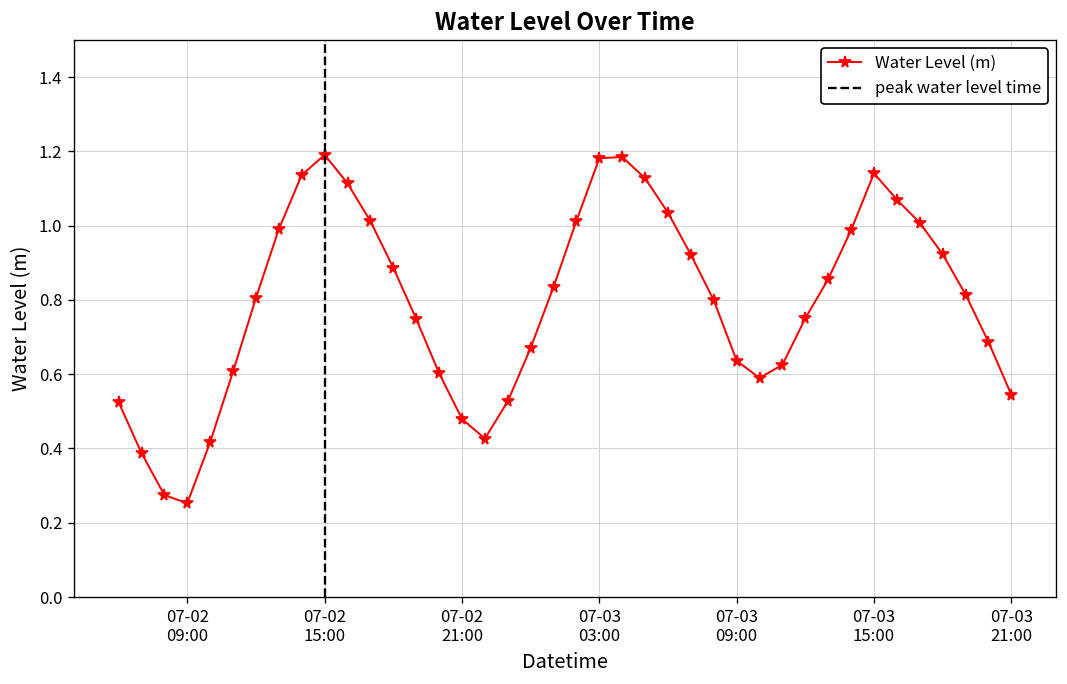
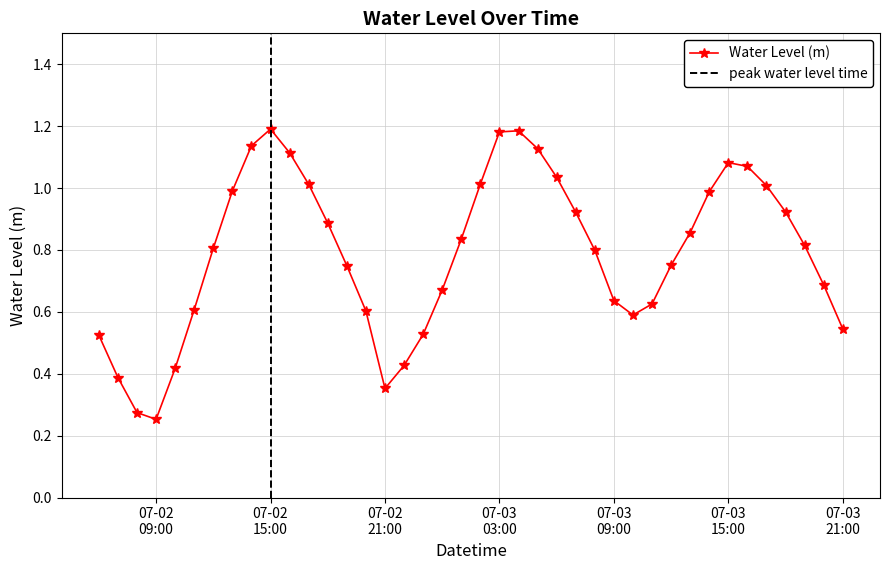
07-02 21:00: 0.48 -> 0.35
07-03 15:00: 1.14 -> 1.08
